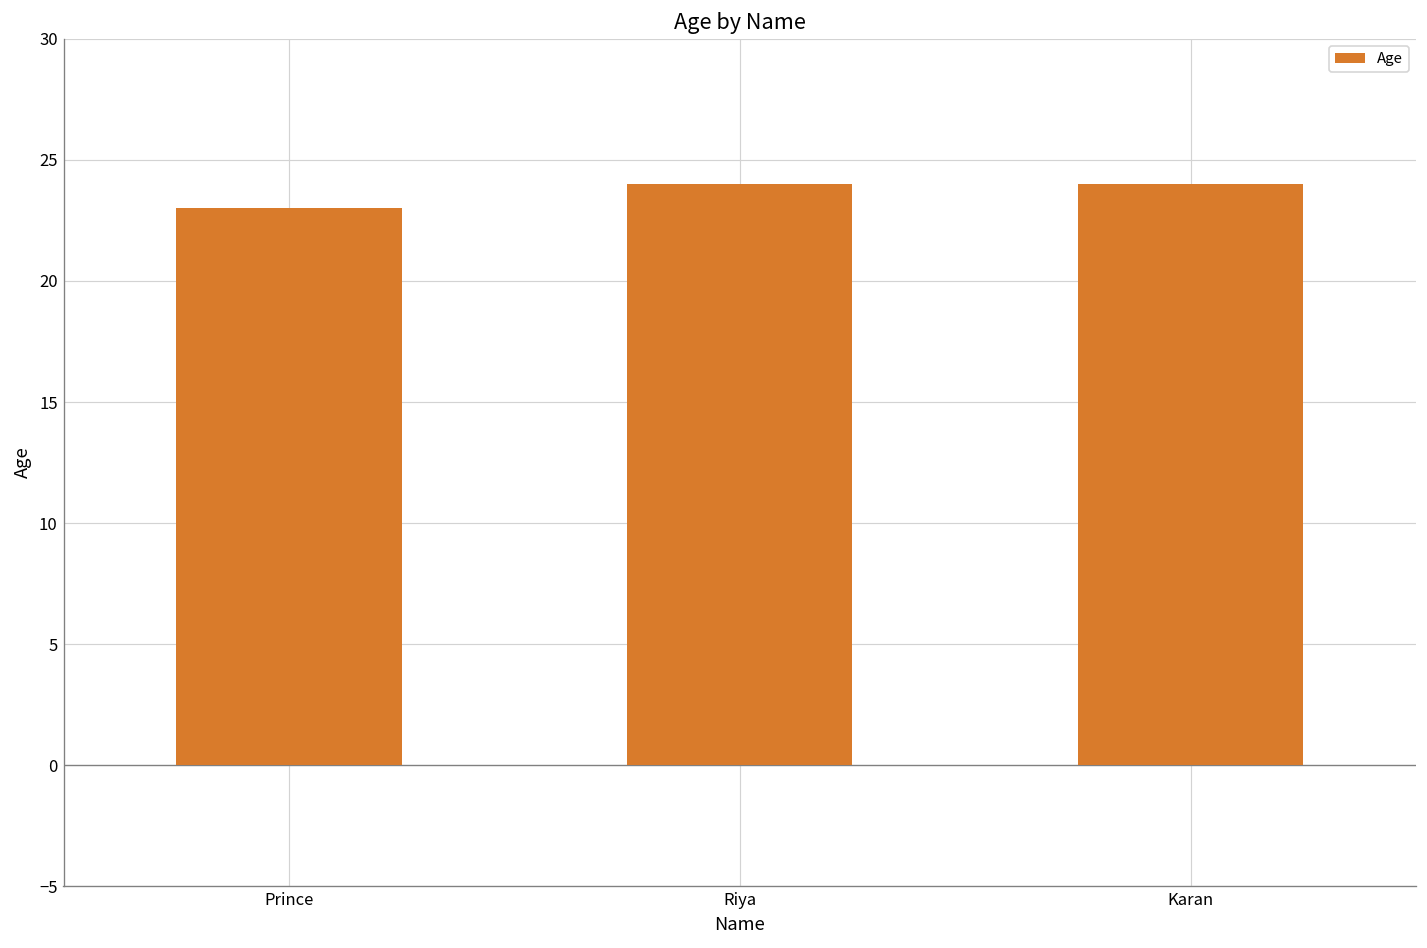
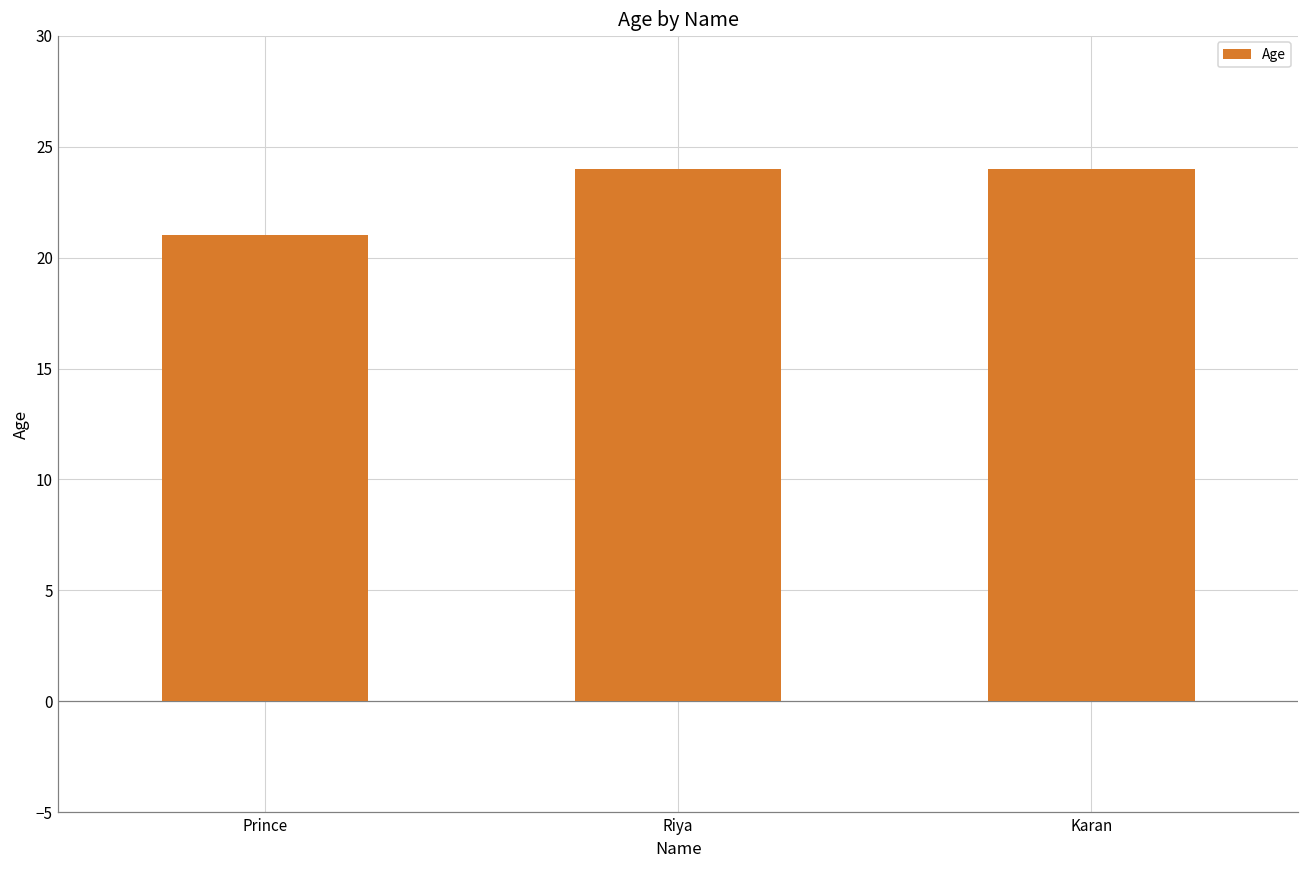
Prince: 23 -> 21
